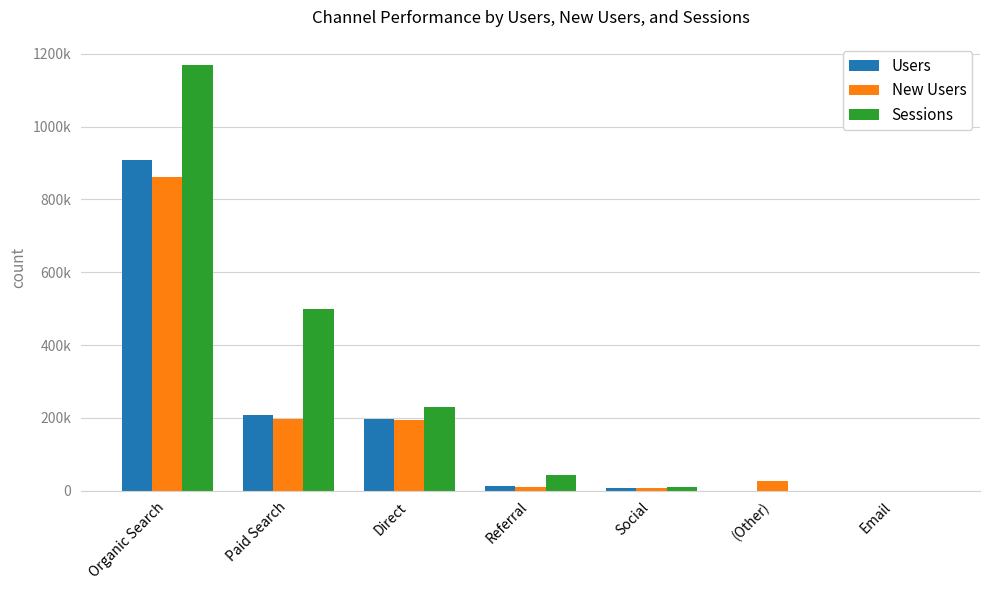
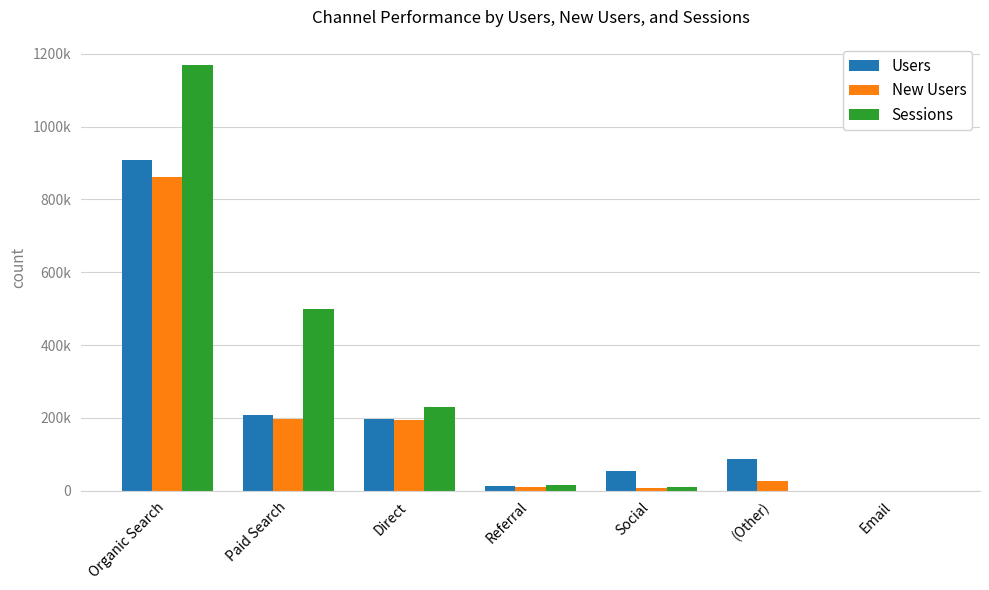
Sessions, Referral: 40000 -> 20000
Users, Social: 10000 -> 50000
Users, (Other): 0 -> 90000
